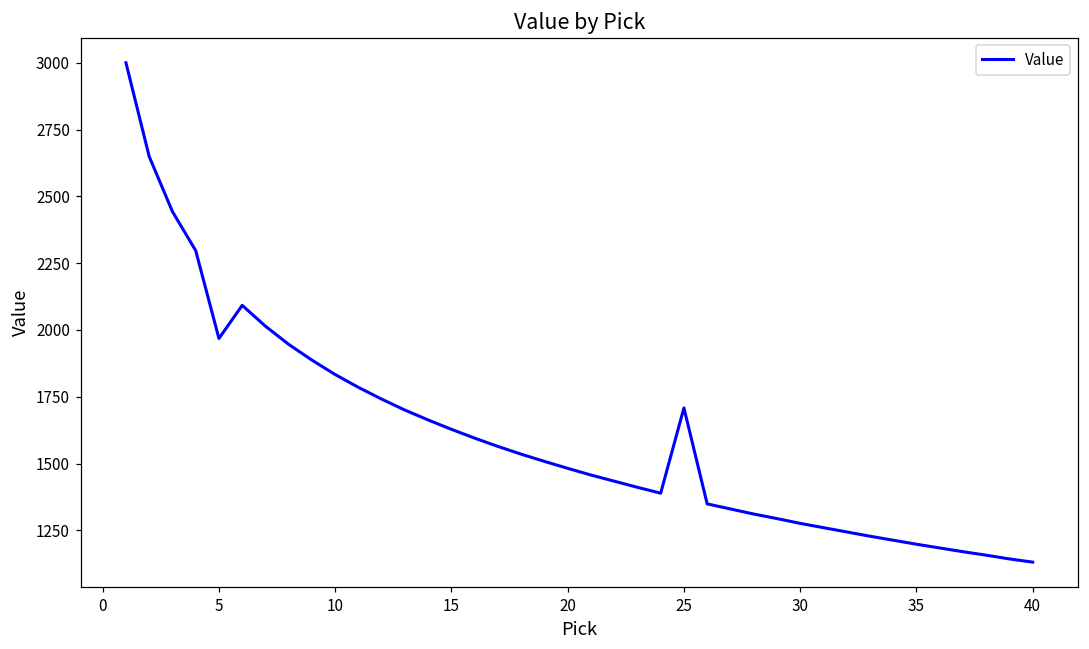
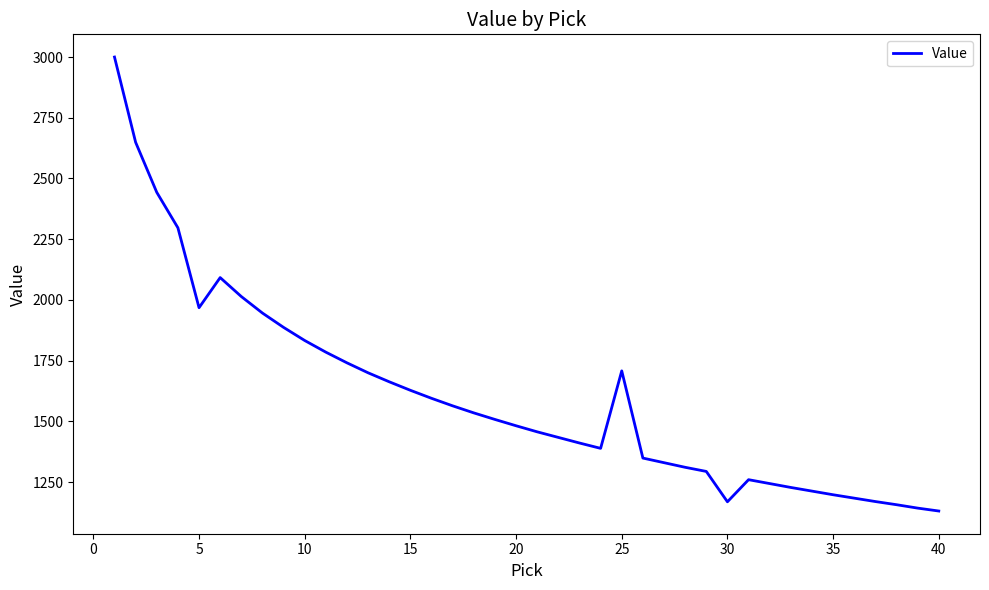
30: 1280 -> 1170
